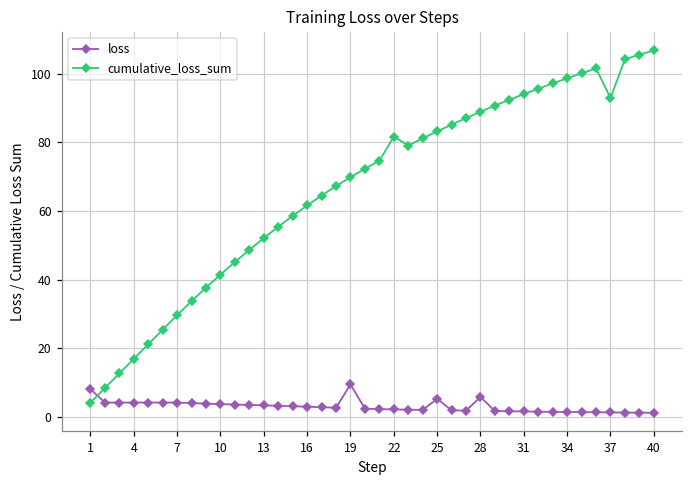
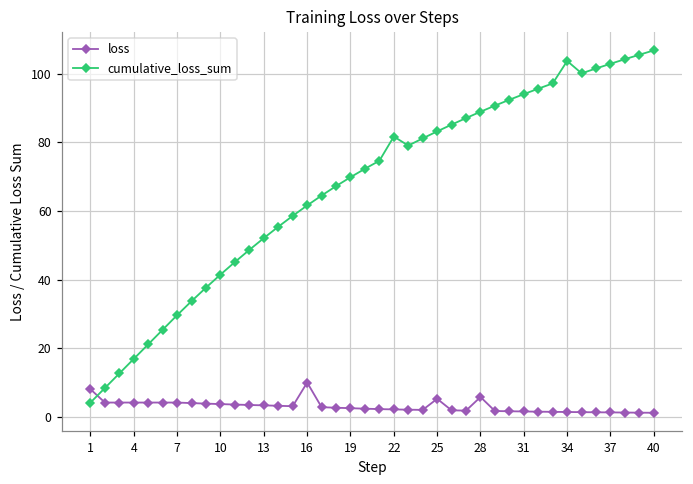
loss, 16: 3 -> 10
loss, 19: 10 -> 3
cumulative_loss_sum, 34: 99 -> 104
cumulative_loss_sum, 37: 93 -> 103
